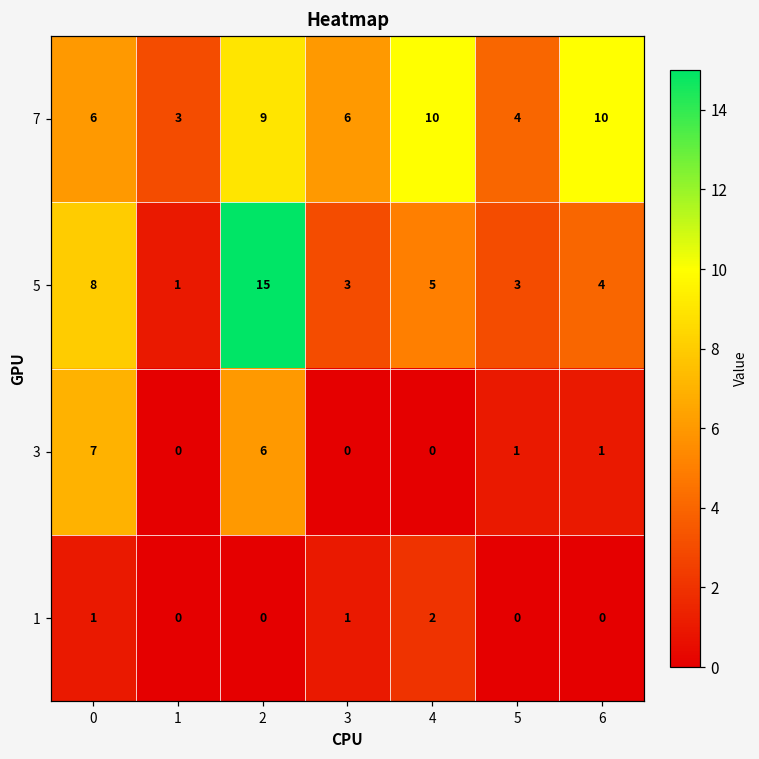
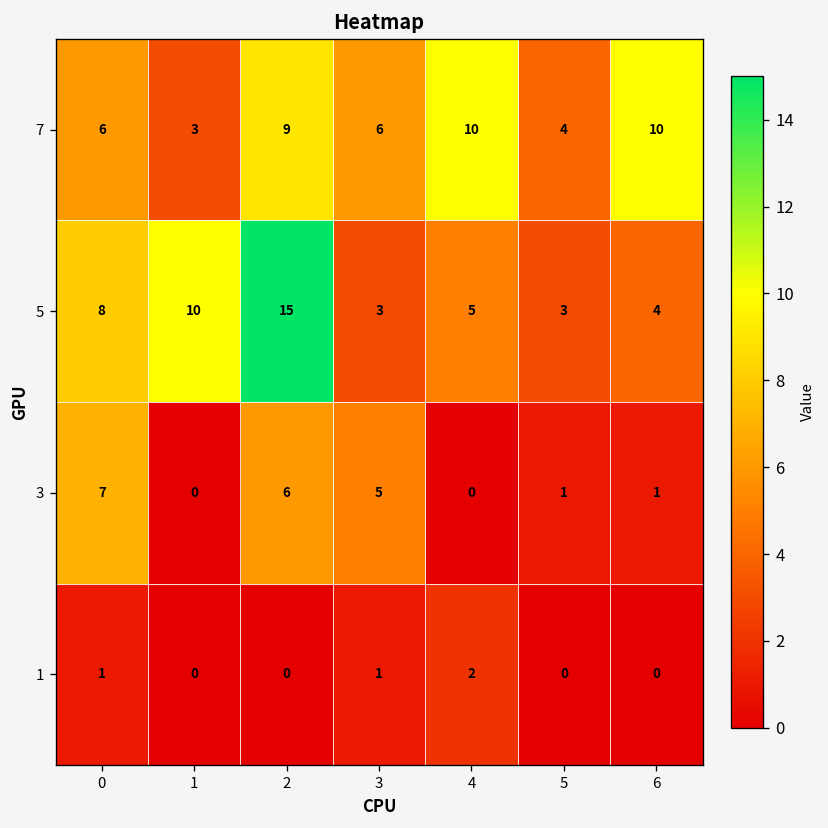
5, 1: 1 -> 10
3, 3: 0 -> 5
